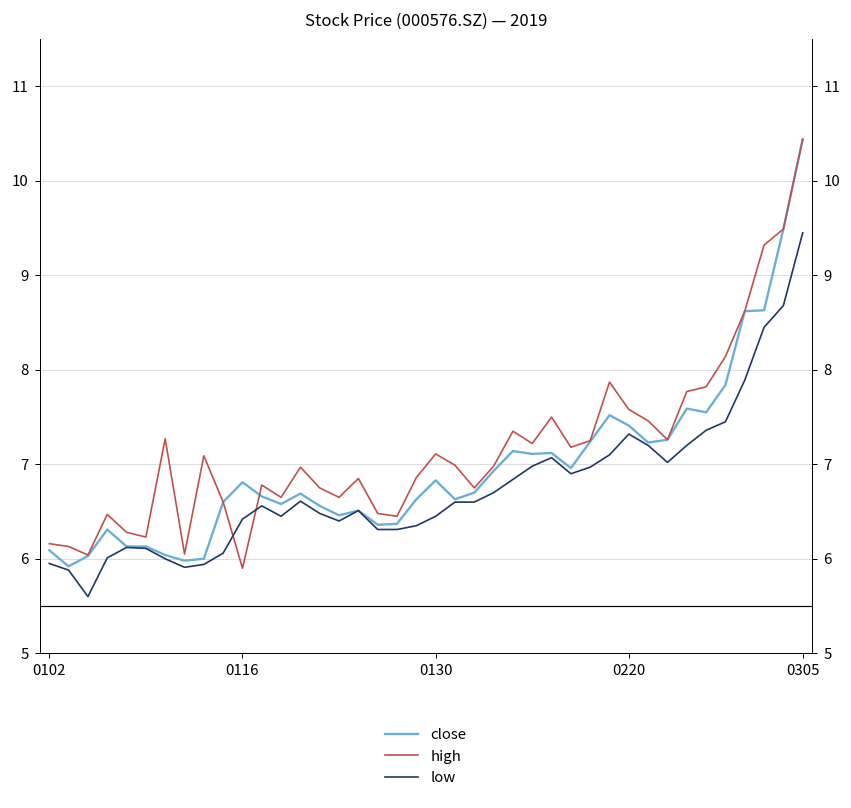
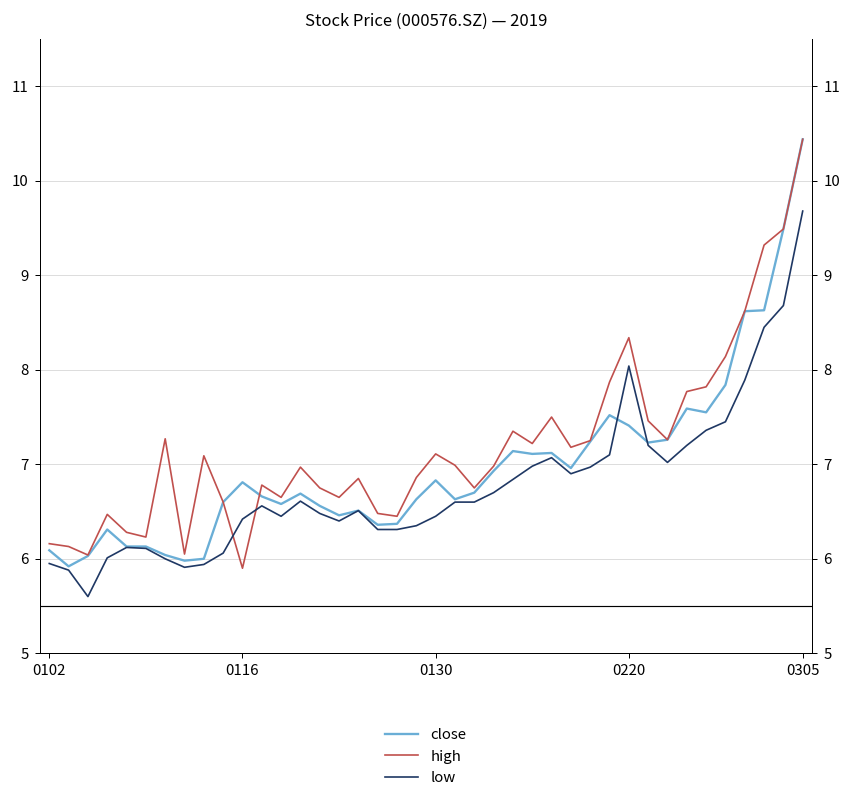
high, 0220: 7.6 -> 8.3
low, 0220: 7.3 -> 8.0
low, 0305: 9.5 -> 9.7
